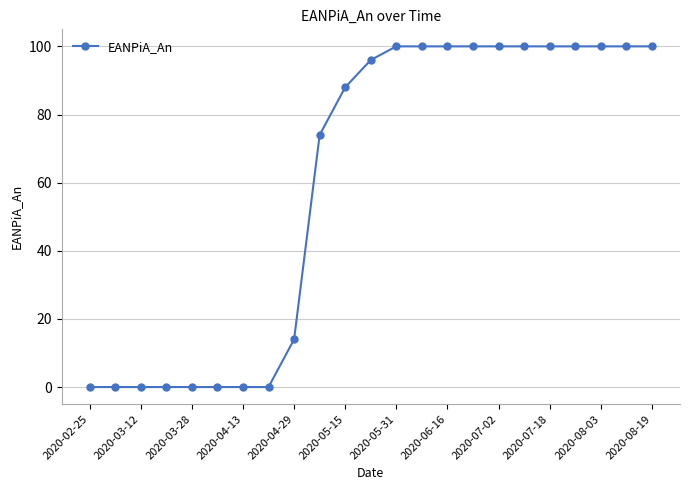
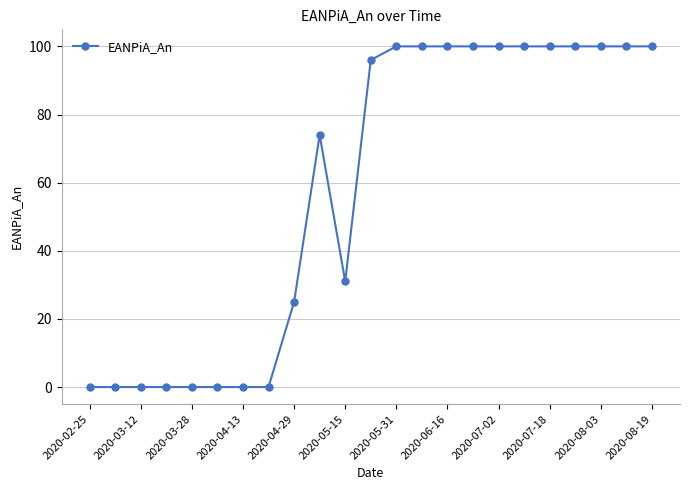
2020-04-29: 14 -> 25
2020-05-15: 88 -> 31
